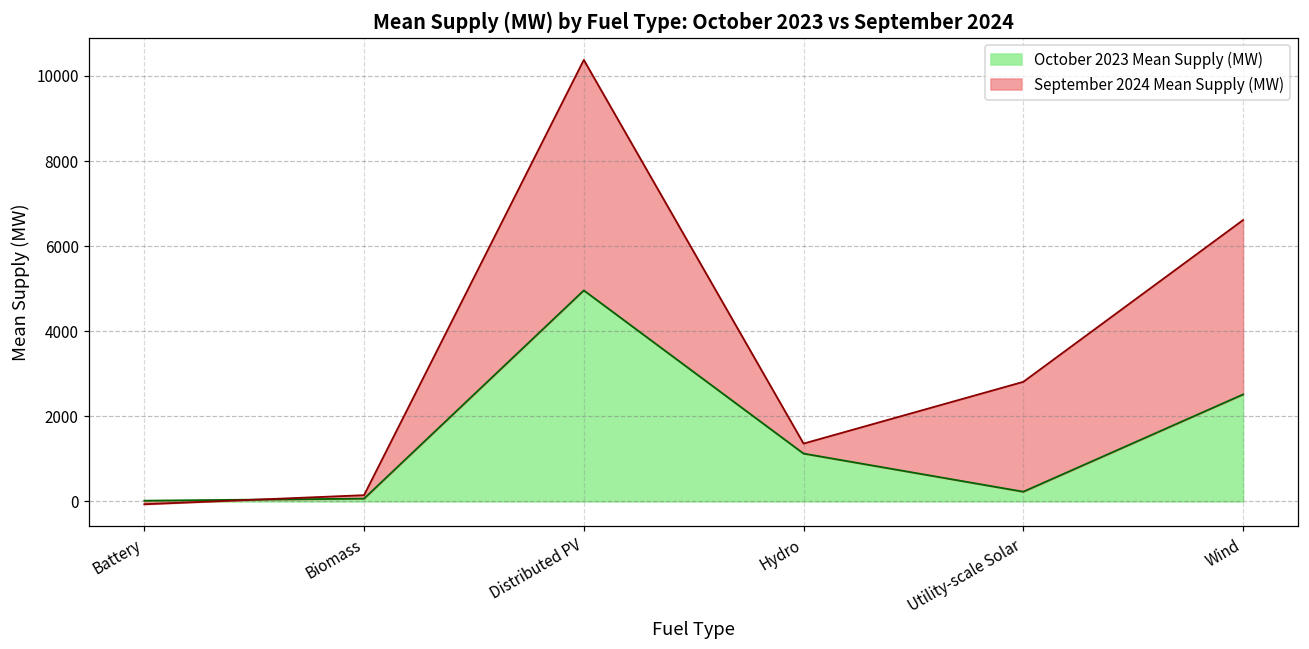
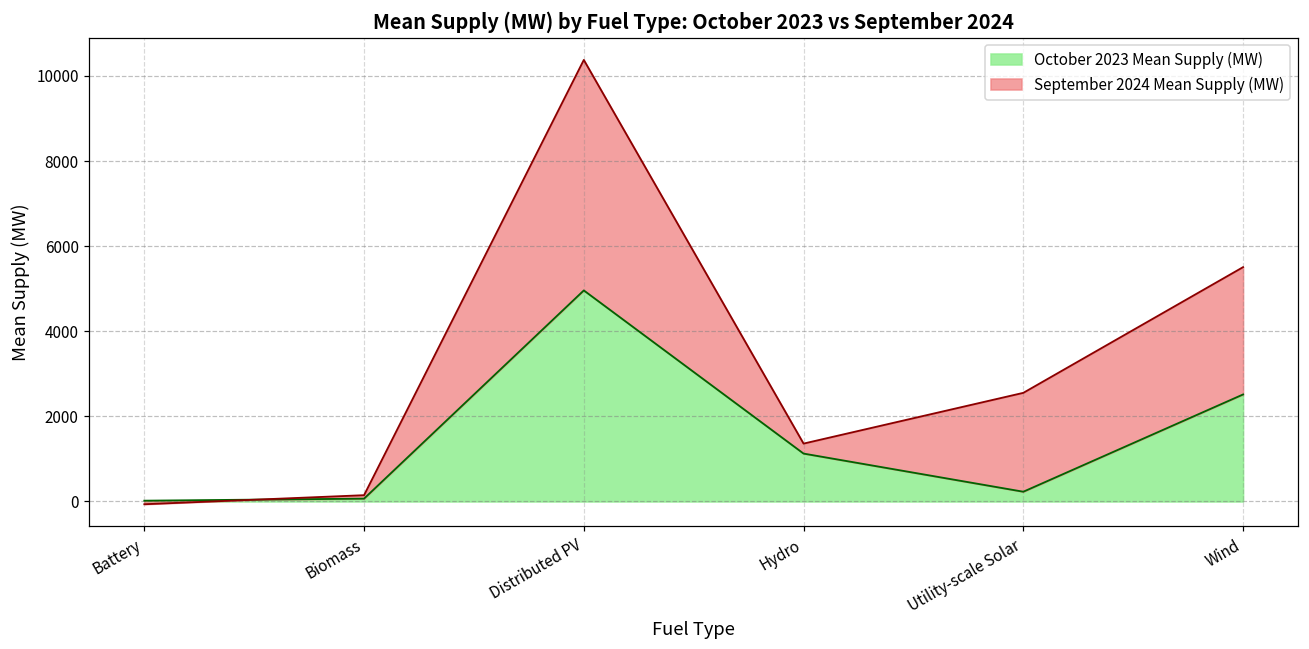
September 2024 Mean Supply (MW), Utility-scale Solar: 2600 -> 2300
September 2024 Mean Supply (MW), Wind: 4100 -> 3000
